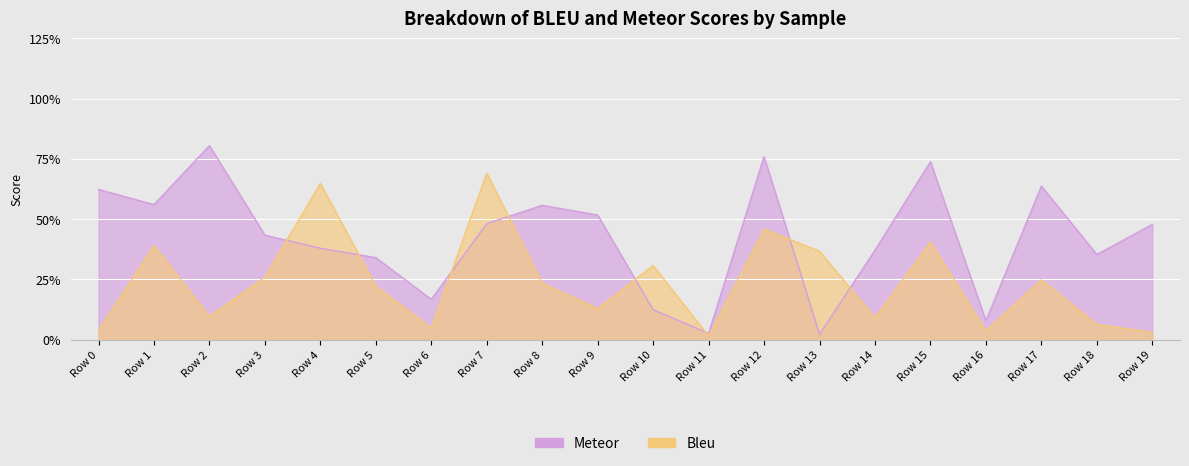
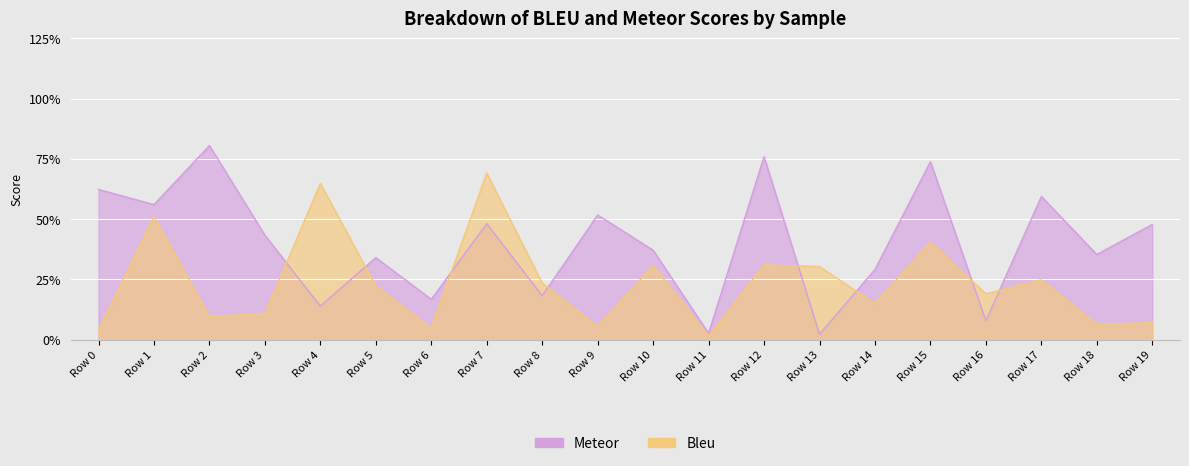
Bleu, Row 1: 39% -> 51%
Bleu, Row 3: 26% -> 11%
Meteor, Row 4: 38% -> 14%
Meteor, Row 8: 56% -> 18%
Bleu, Row 9: 13% -> 6%
Meteor, Row 10: 12% -> 37%
Bleu, Row 12: 46% -> 31%
Bleu, Row 13: 37% -> 30%
Meteor, Row 14: 37% -> 29%
Bleu, Row 14: 9% -> 15%
Bleu, Row 16: 4% -> 19%
Meteor, Row 17: 64% -> 59%
Bleu, Row 19: 3% -> 7%
